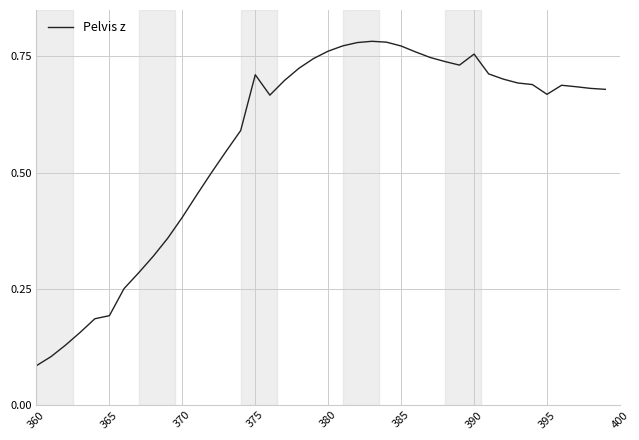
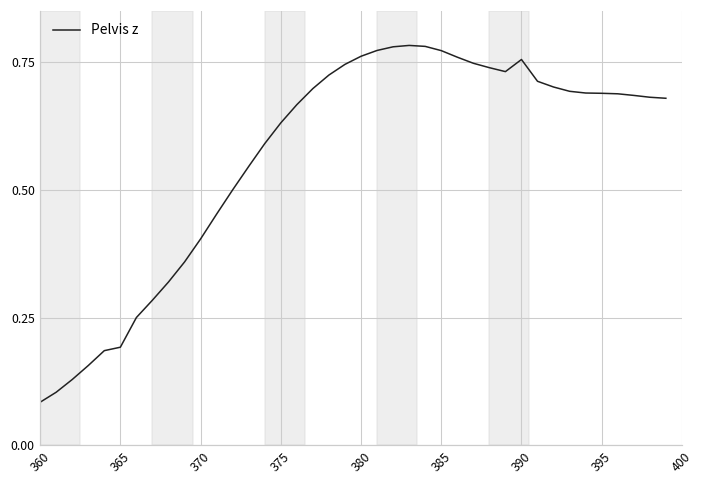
375: 0.71 -> 0.63
395: 0.67 -> 0.69
